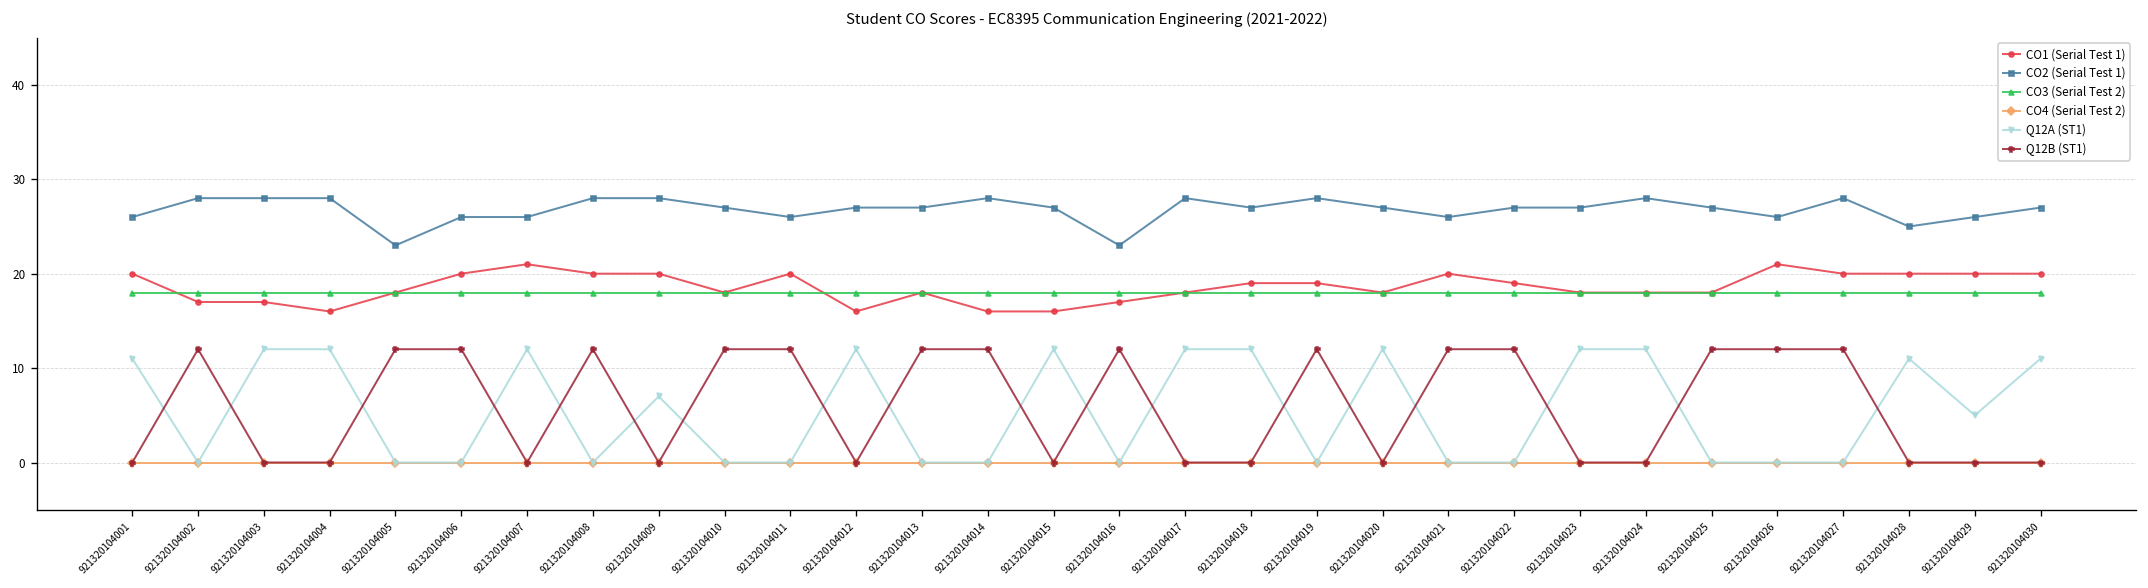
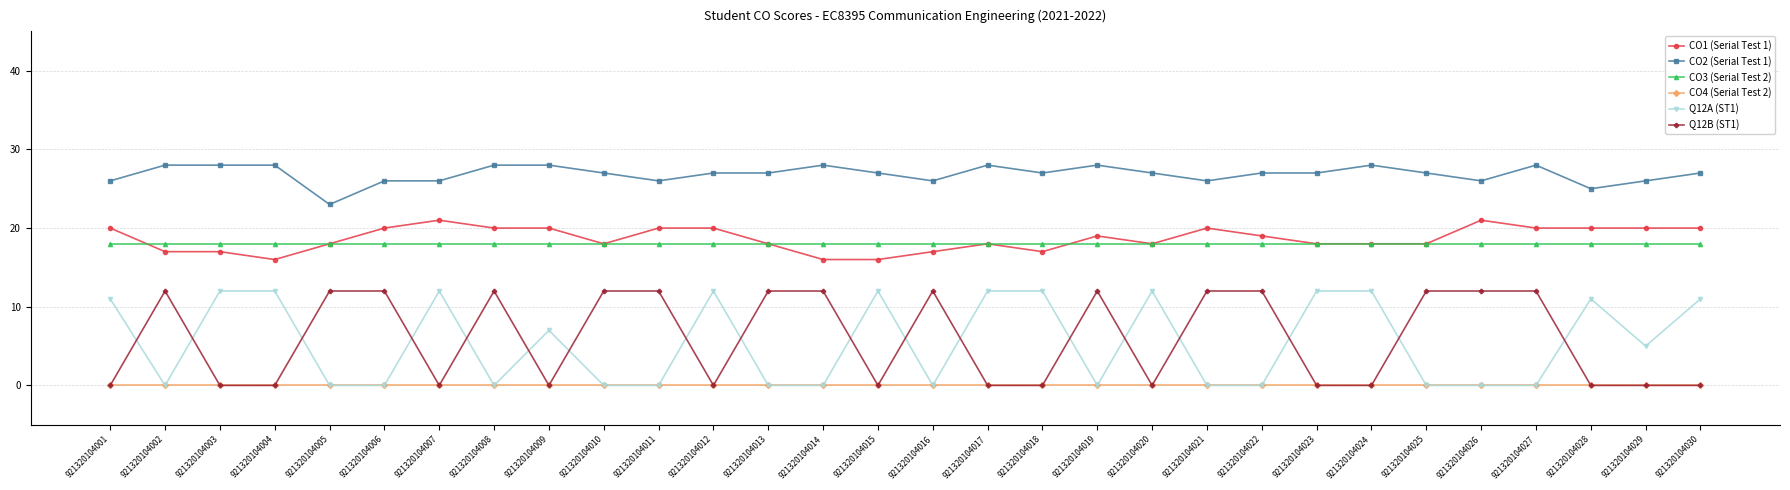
CO1 (Serial Test 1), 921320104012: 16 -> 20
CO2 (Serial Test 1), 921320104016: 23 -> 26
CO1 (Serial Test 1), 921320104018: 19 -> 17
